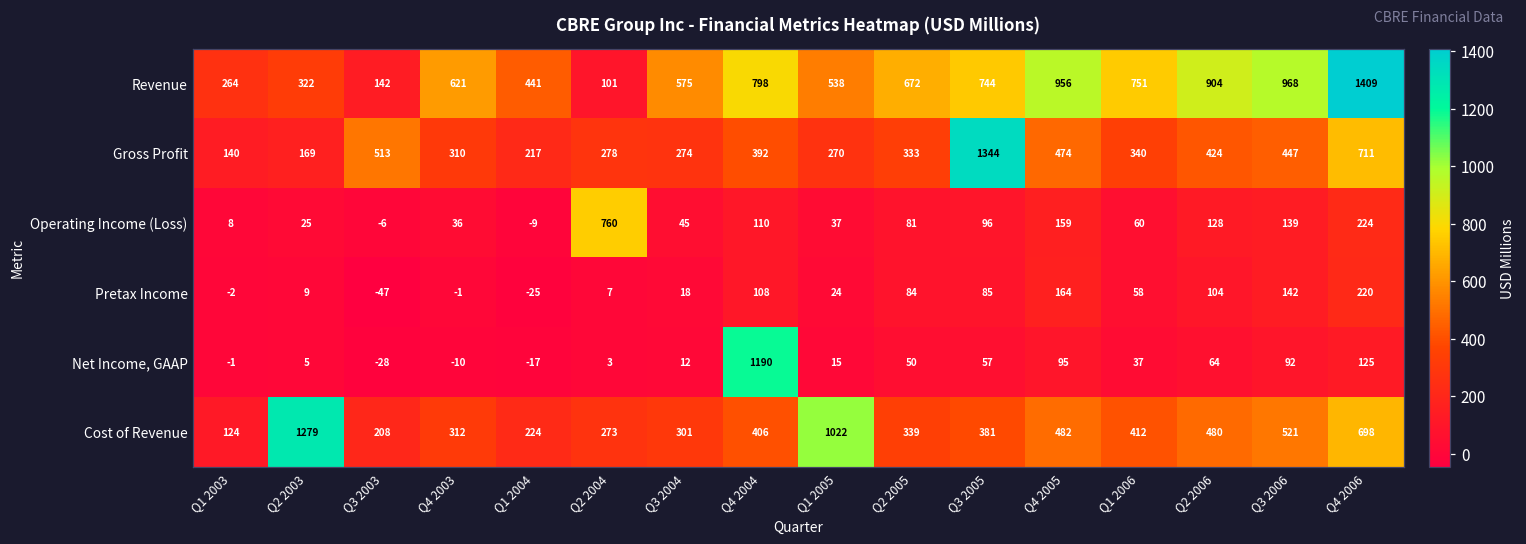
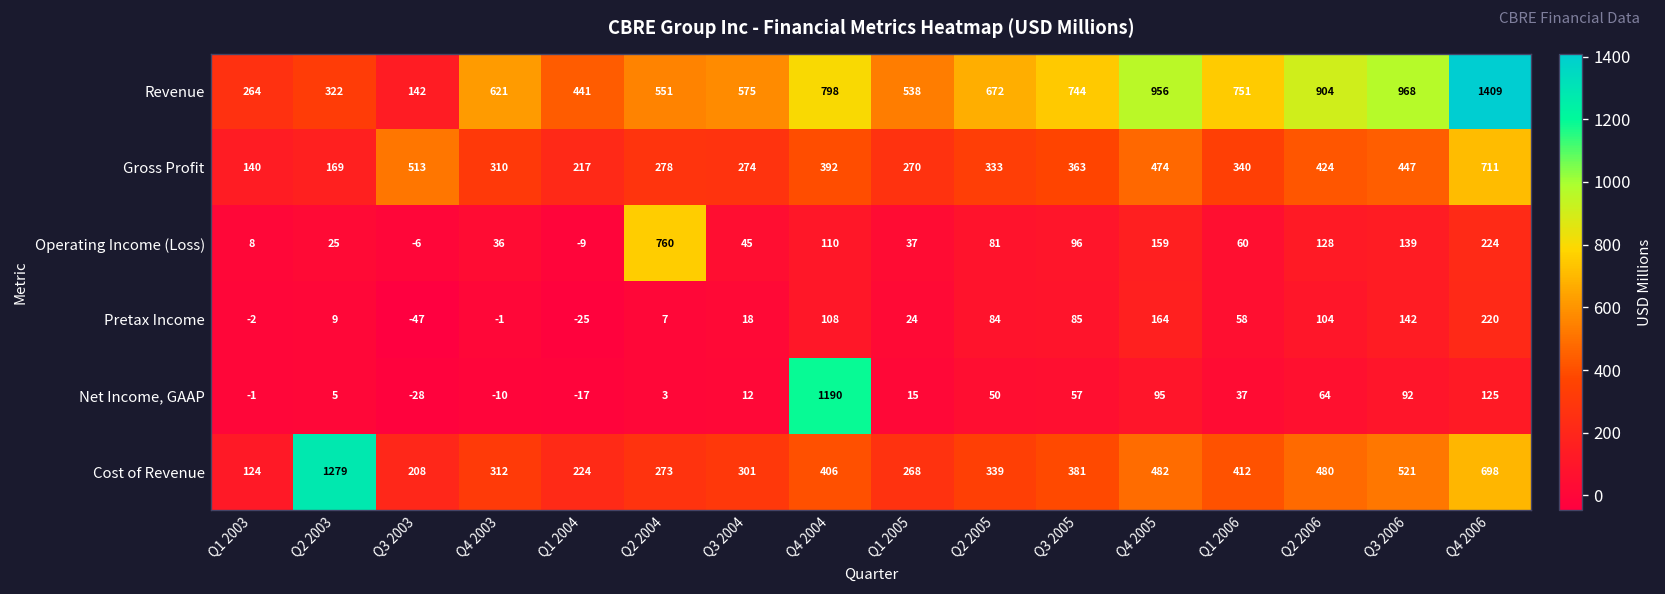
Revenue, Q2 2004: 101 -> 551
Gross Profit, Q3 2005: 1344 -> 363
Cost of Revenue, Q1 2005: 1022 -> 268
